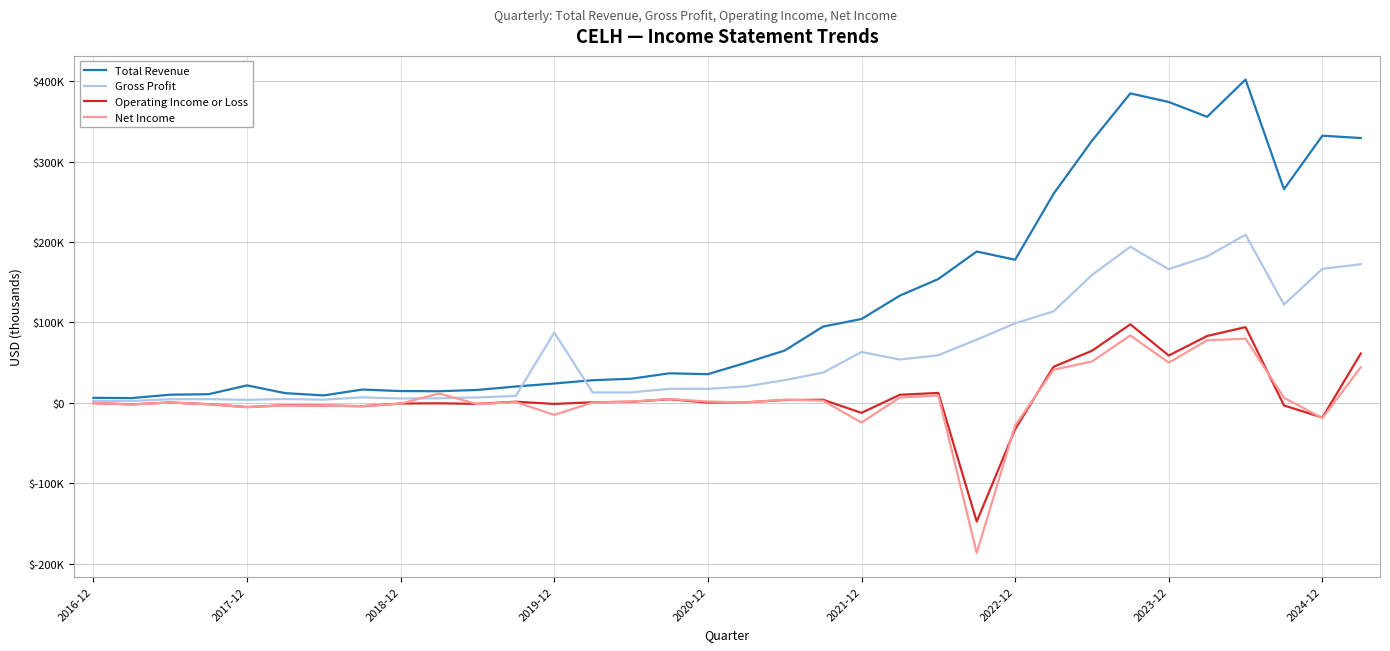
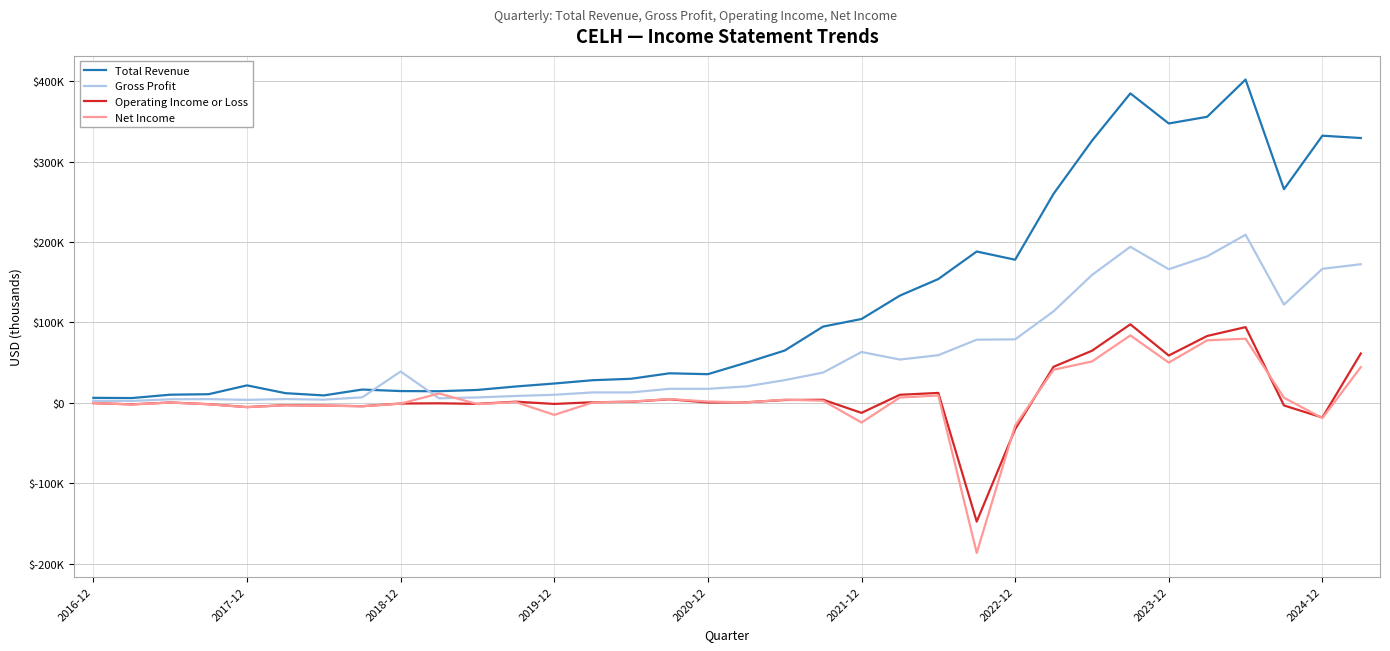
Gross Profit, 2018-12: $10000 -> $40000
Gross Profit, 2019-12: $90000 -> $10000
Gross Profit, 2022-12: $100000 -> $80000
Total Revenue, 2023-12: $370000 -> $350000
